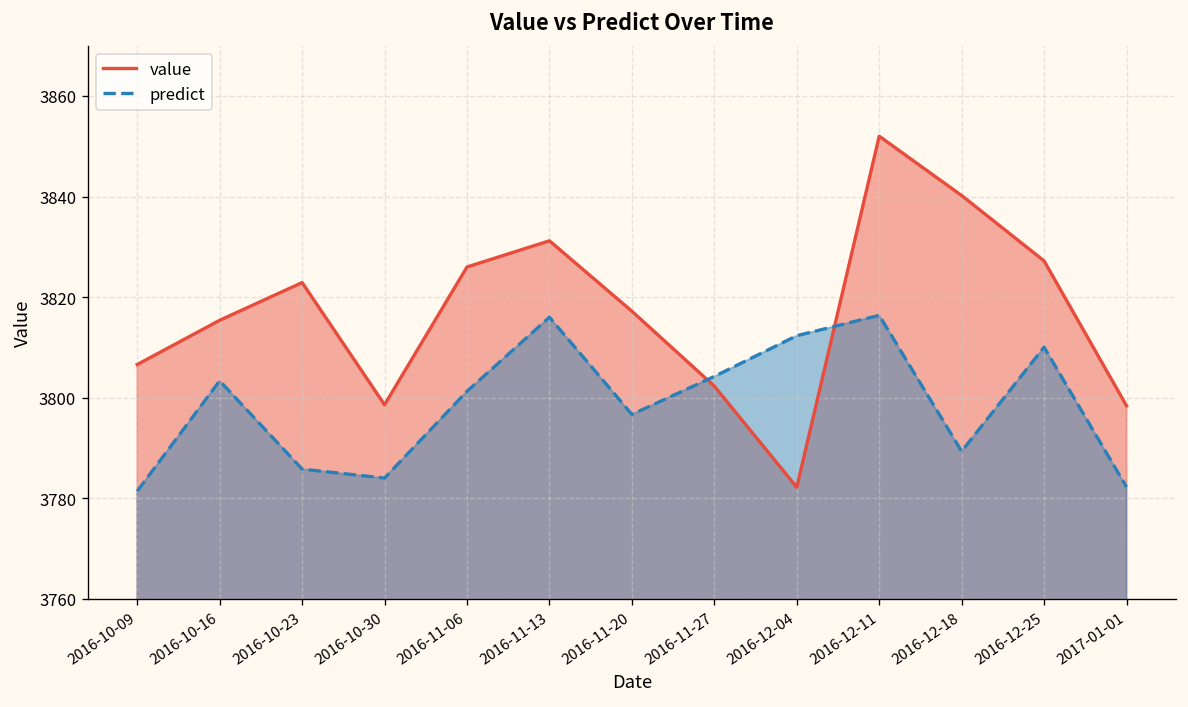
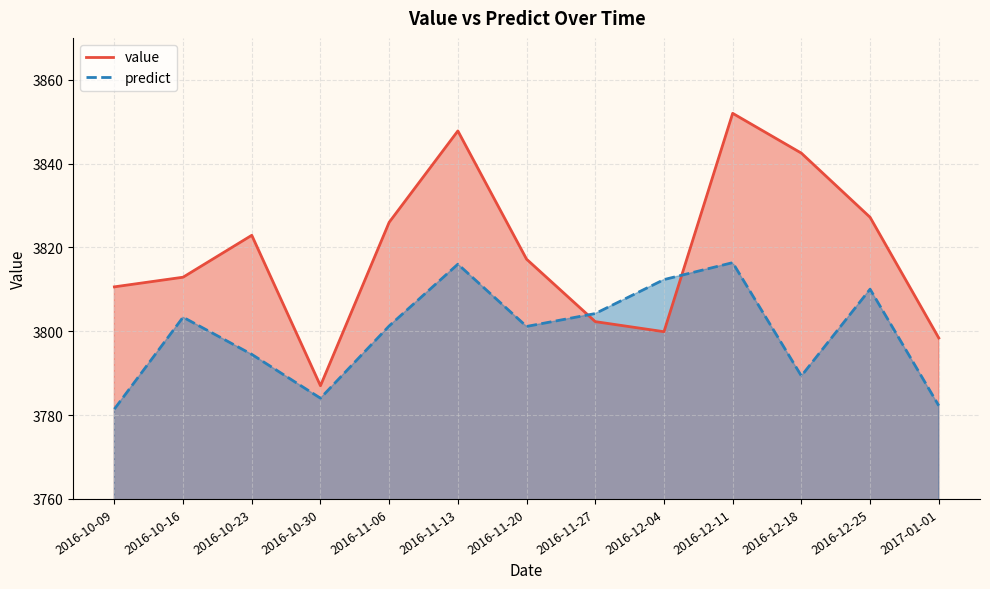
value, 2016-10-09: 3807 -> 3811
value, 2016-10-16: 3815 -> 3813
predict, 2016-10-23: 3786 -> 3794
value, 2016-10-30: 3799 -> 3787
value, 2016-11-13: 3831 -> 3848
predict, 2016-11-20: 3797 -> 3801
value, 2016-12-04: 3782 -> 3800
value, 2016-12-18: 3840 -> 3843
